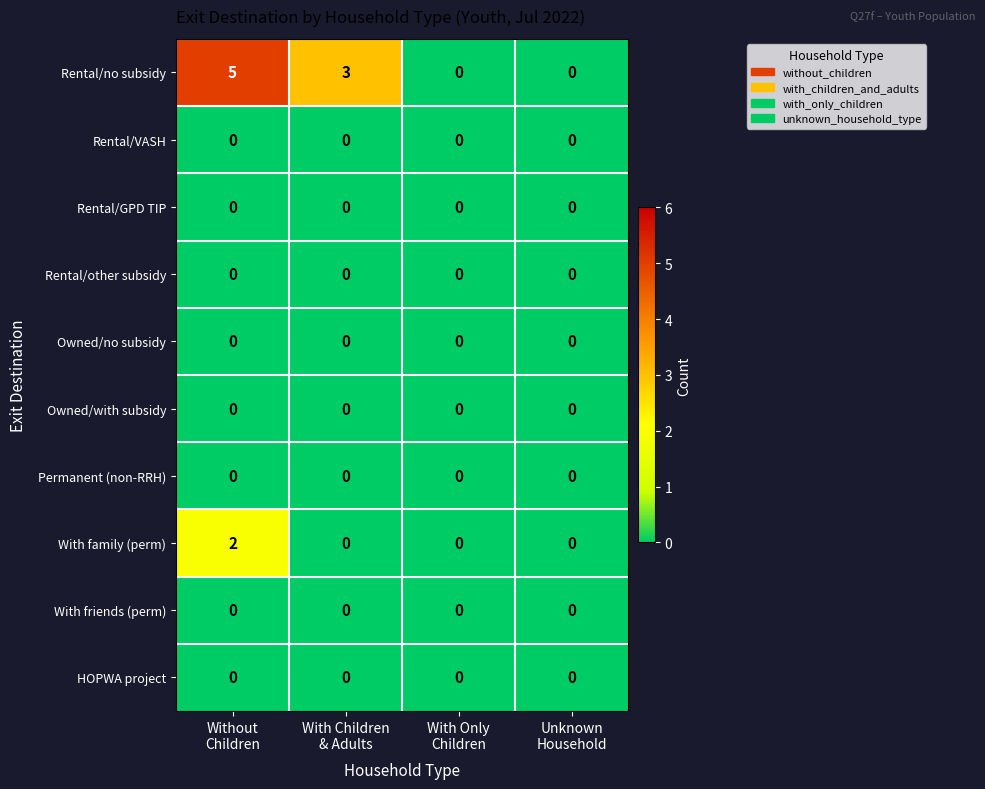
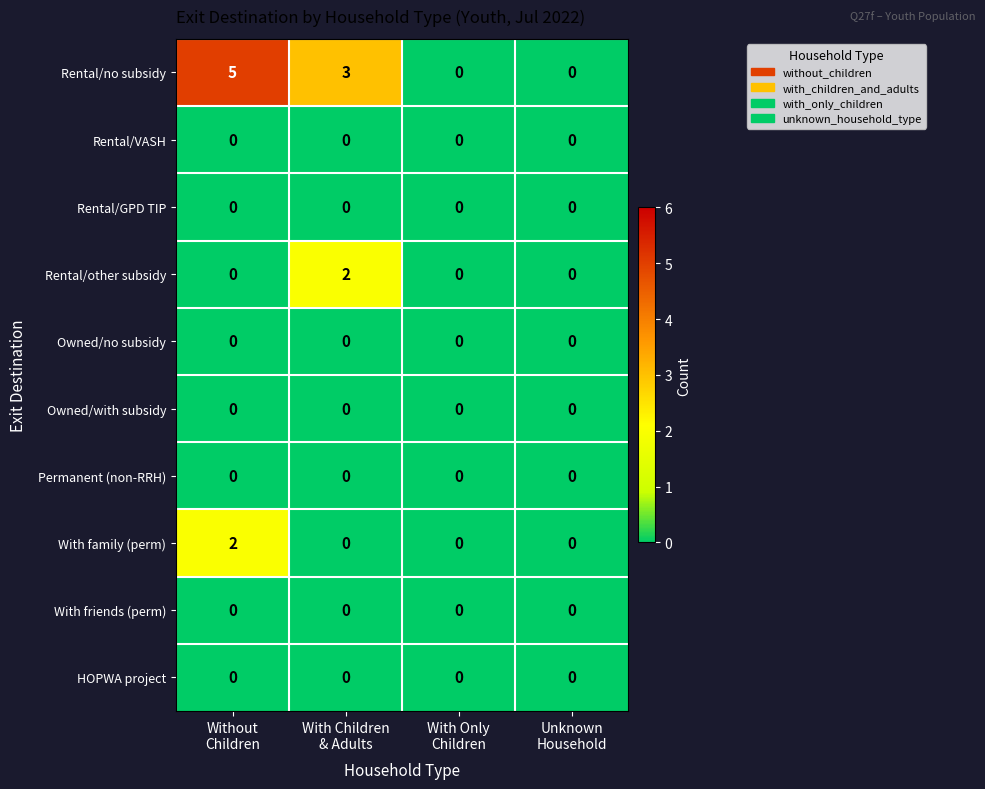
Rental/other subsidy, With Children & Adults: 0 -> 2
